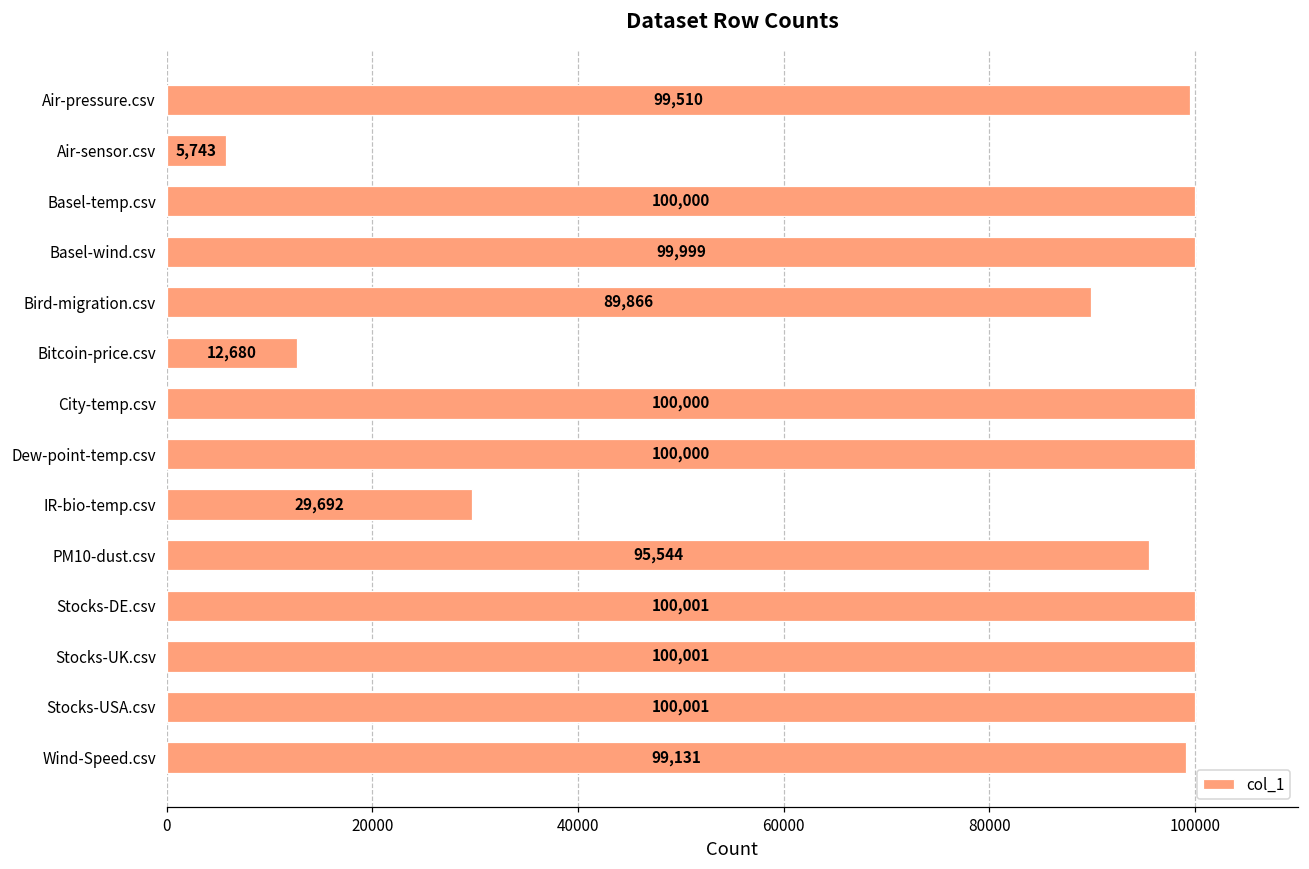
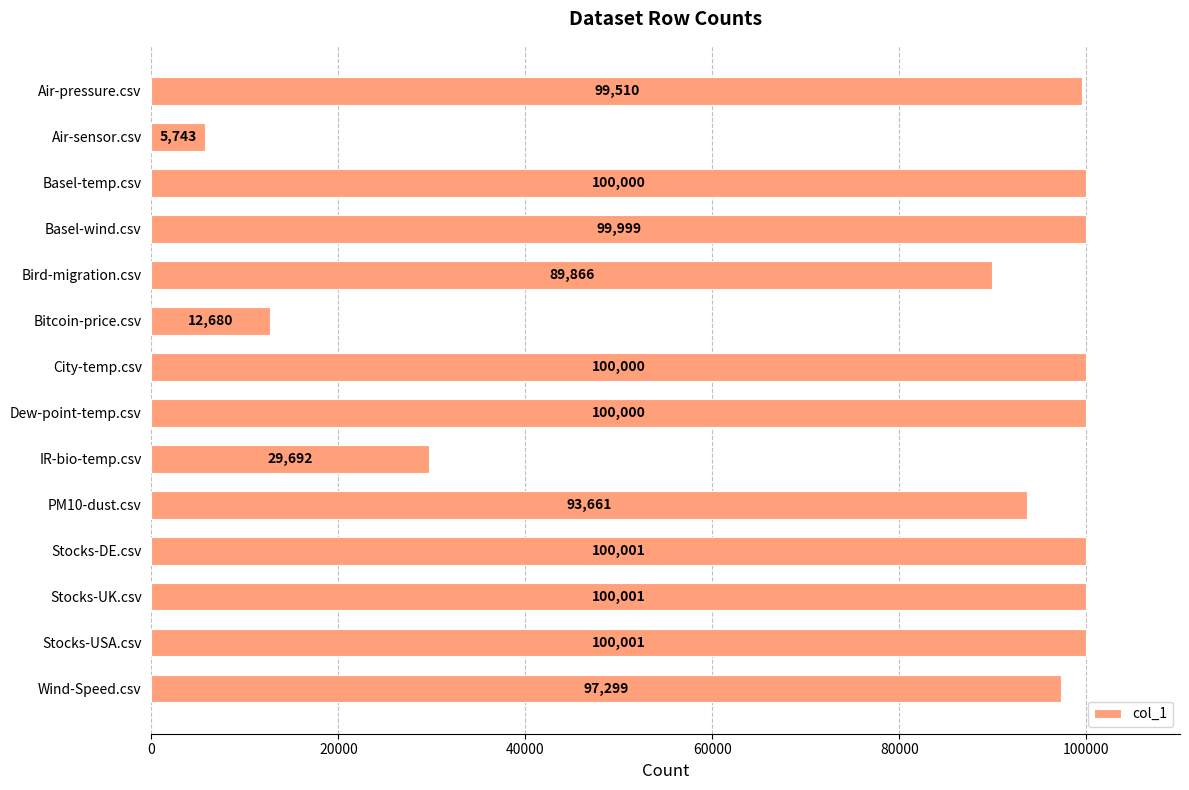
PM10-dust.csv: 95,544 -> 93,661
Wind-Speed.csv: 99,131 -> 97,299
